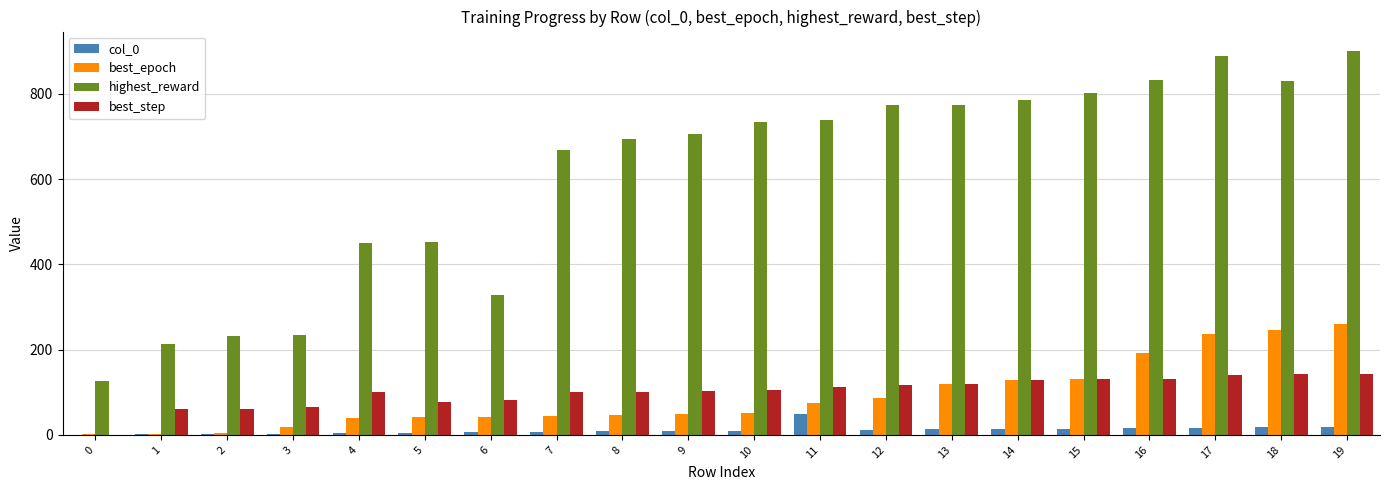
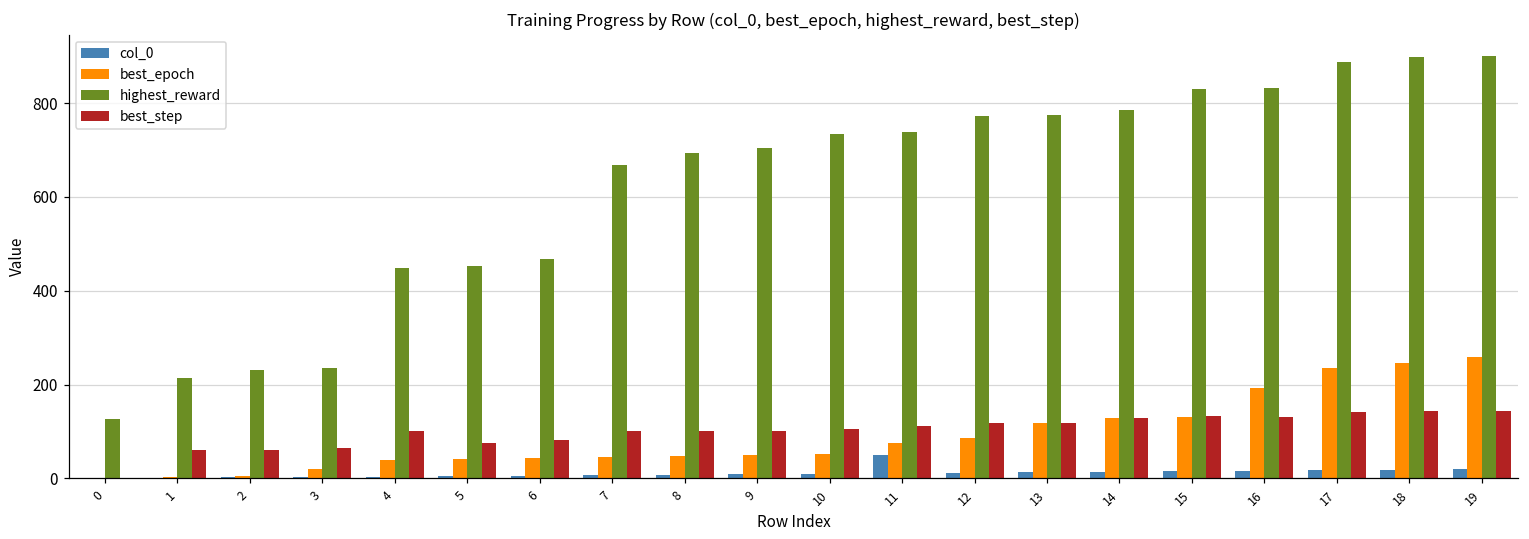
highest_reward, 6: 330 -> 470
highest_reward, 15: 800 -> 830
highest_reward, 18: 830 -> 900
